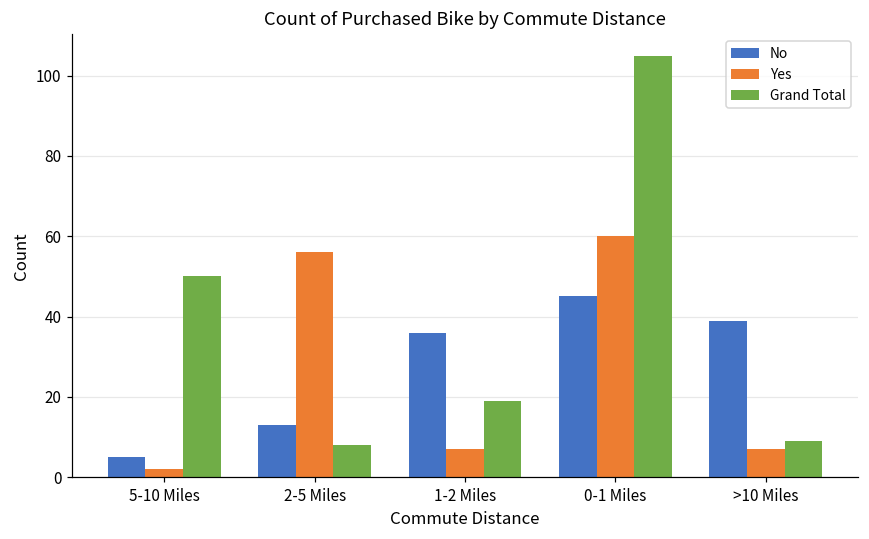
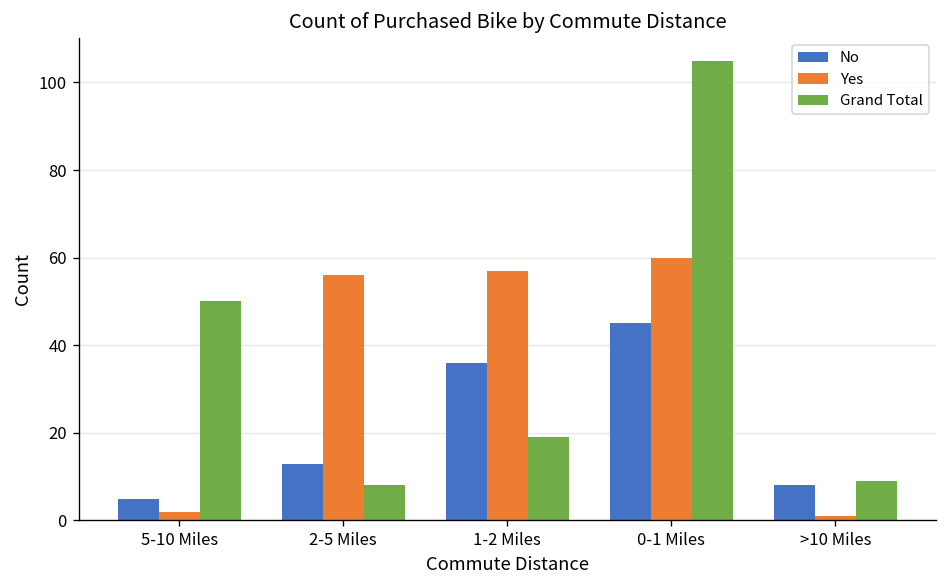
Yes, 1-2 Miles: 7 -> 57
No, >10 Miles: 39 -> 8
Yes, >10 Miles: 7 -> 1
